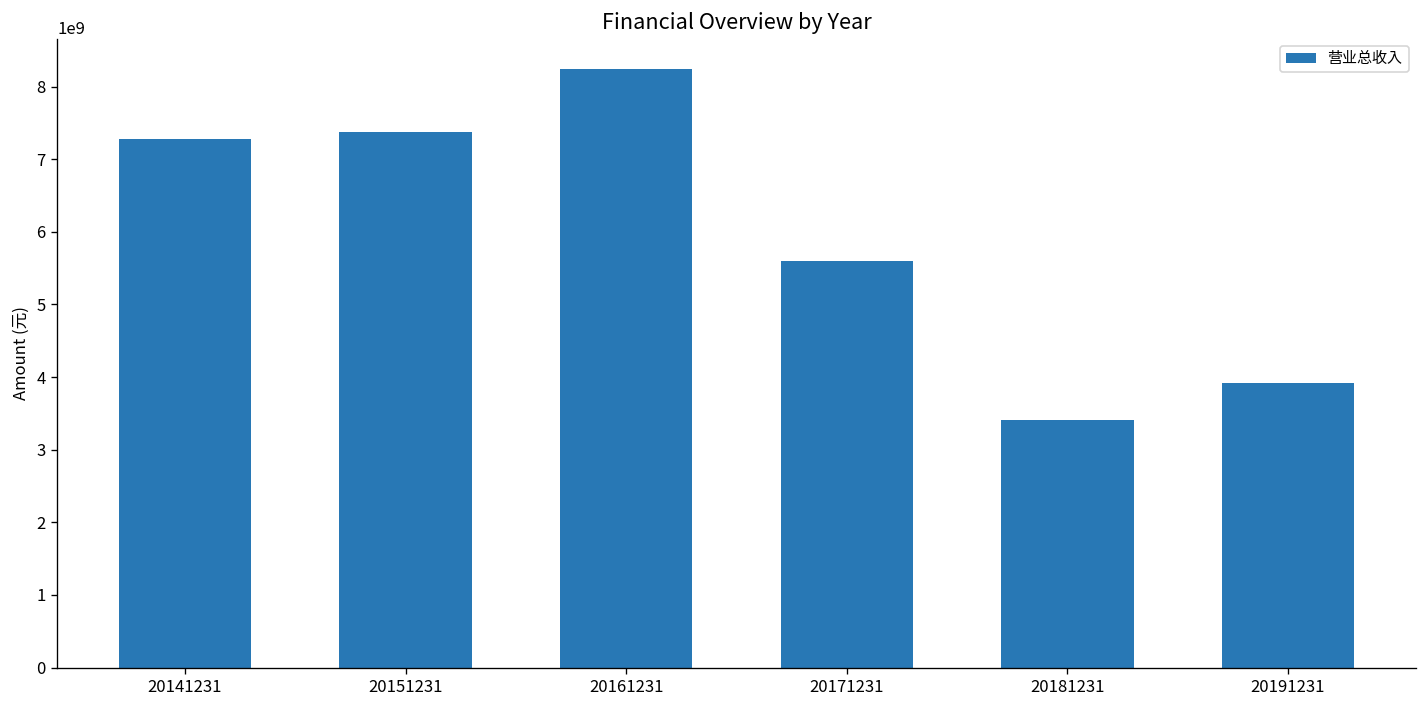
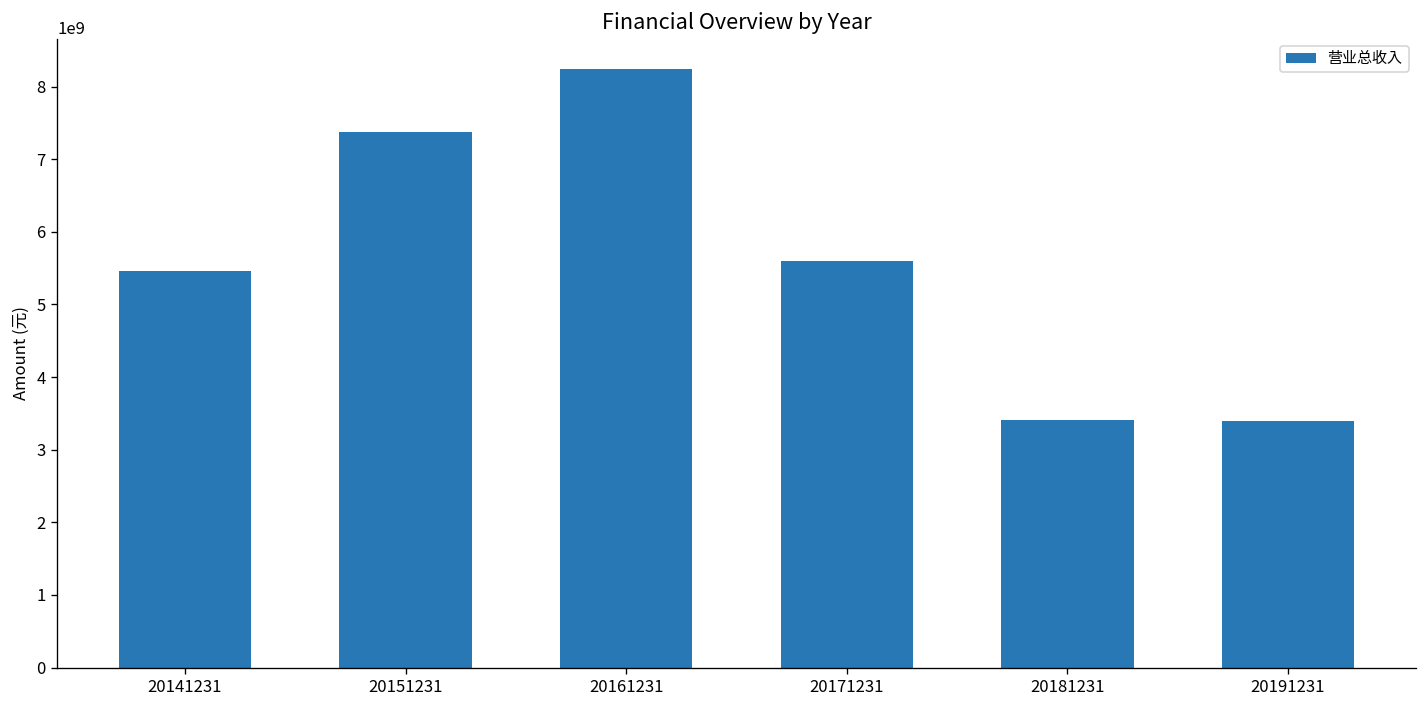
20141231: 7300000000 -> 5500000000
20191231: 3900000000 -> 3400000000
